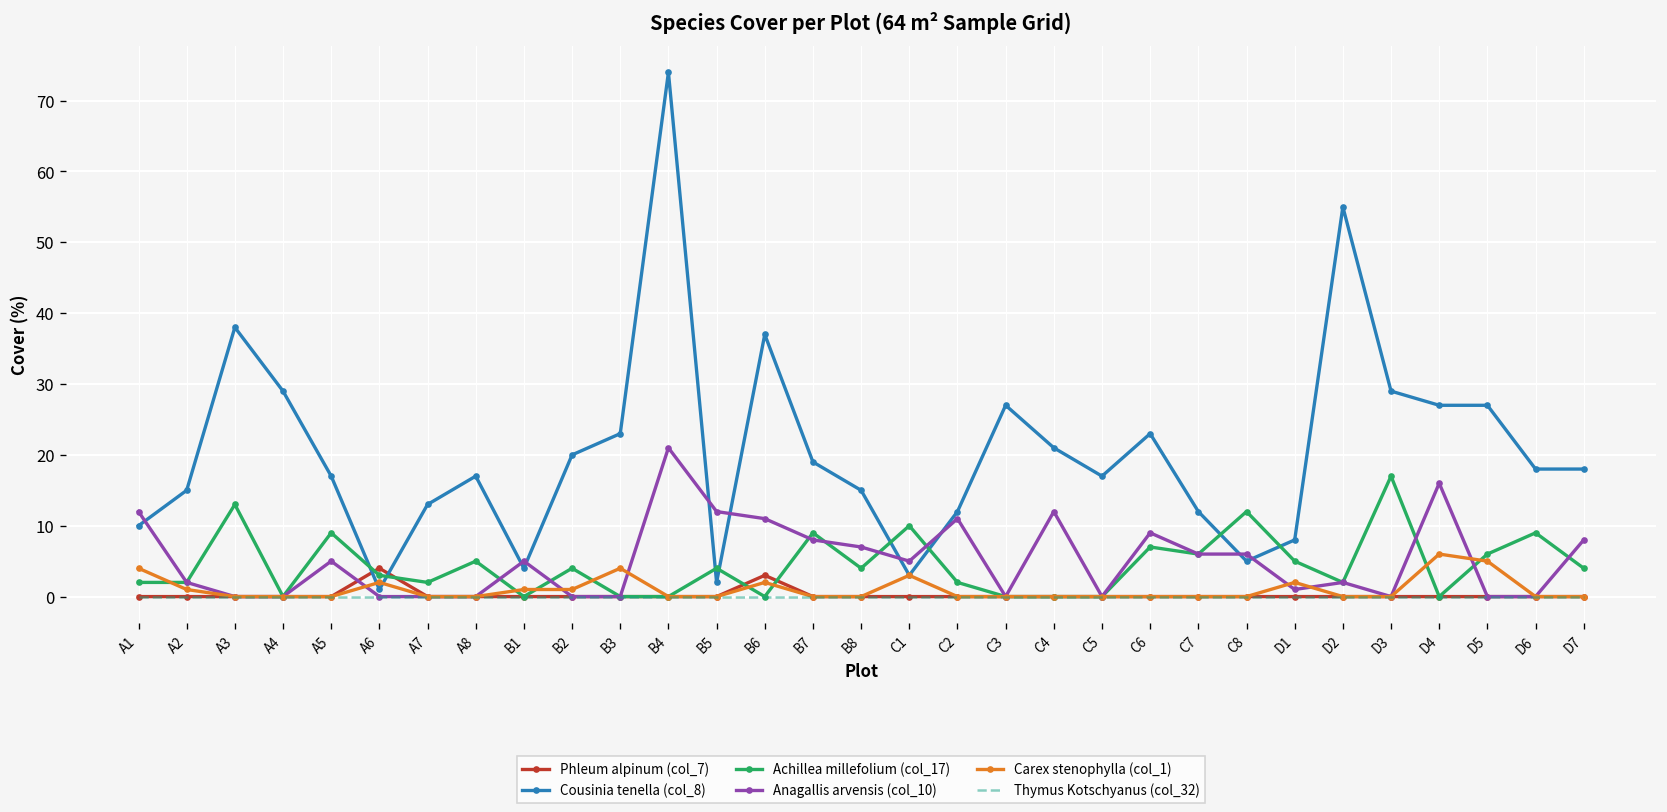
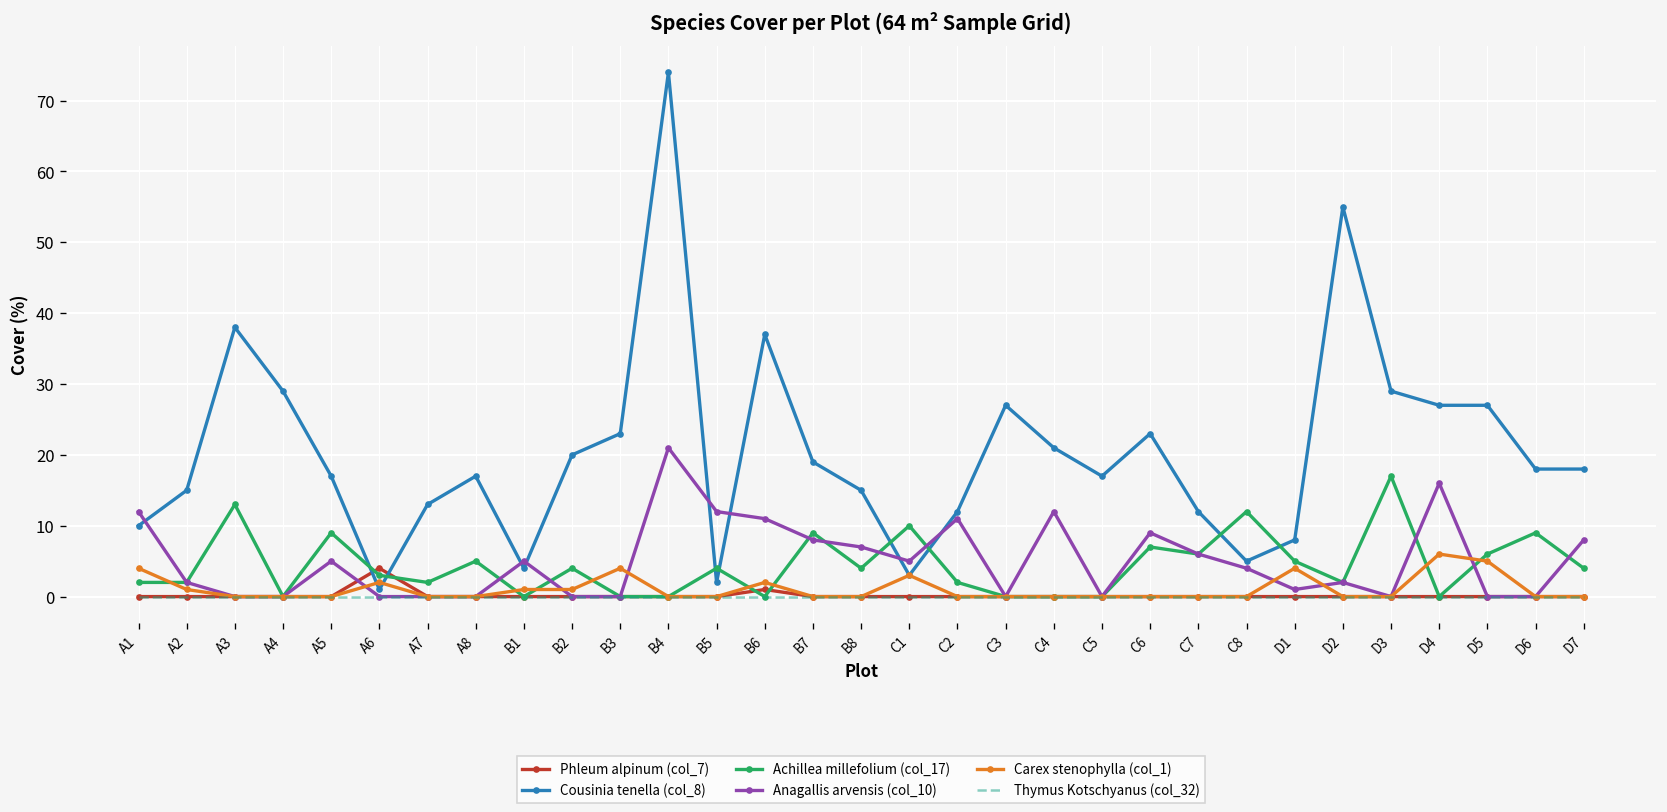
Phleum alpinum (col_7), B6: 3 -> 1
Anagallis arvensis (col_10), C8: 6 -> 4
Carex stenophylla (col_1), D1: 2 -> 4
